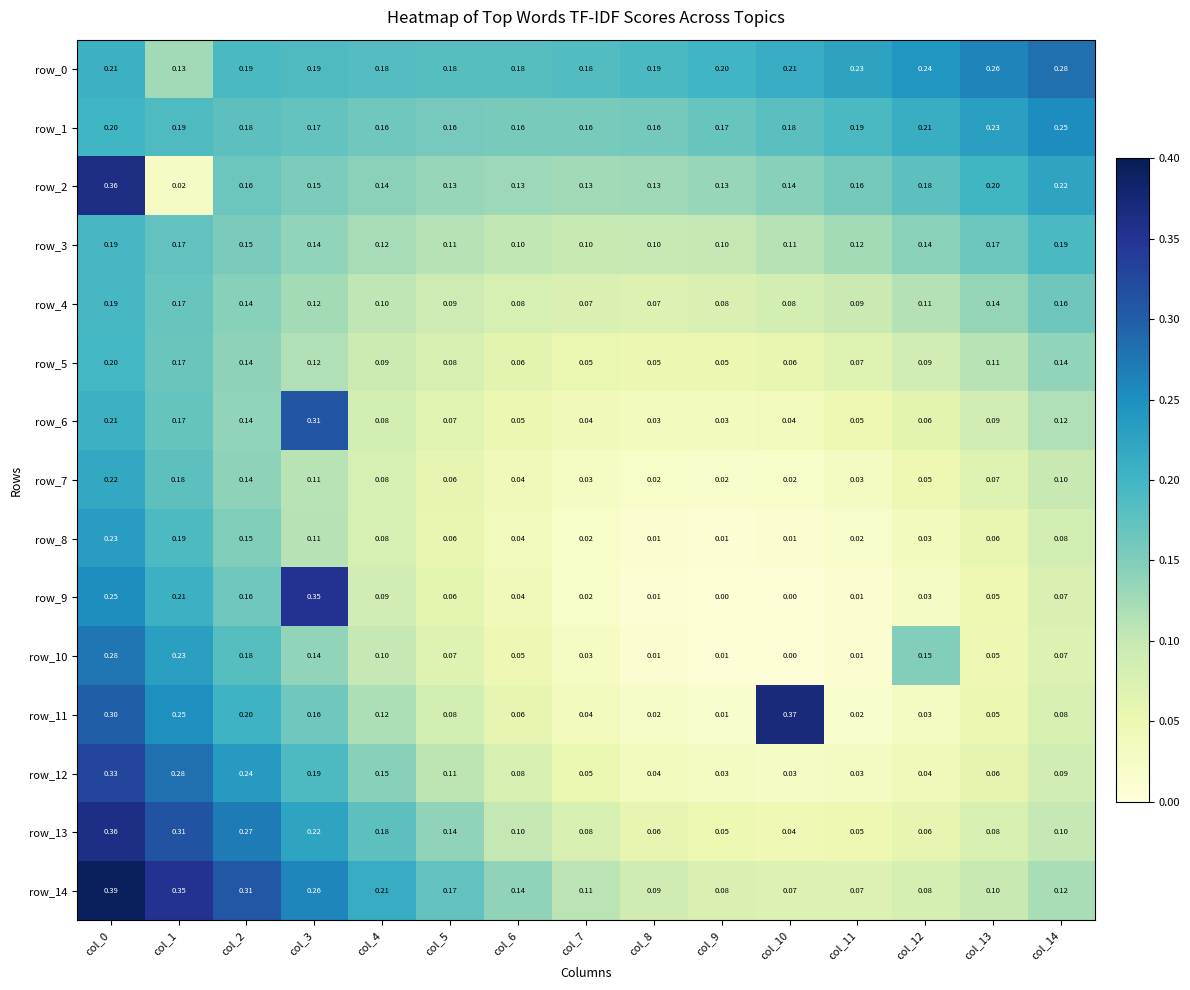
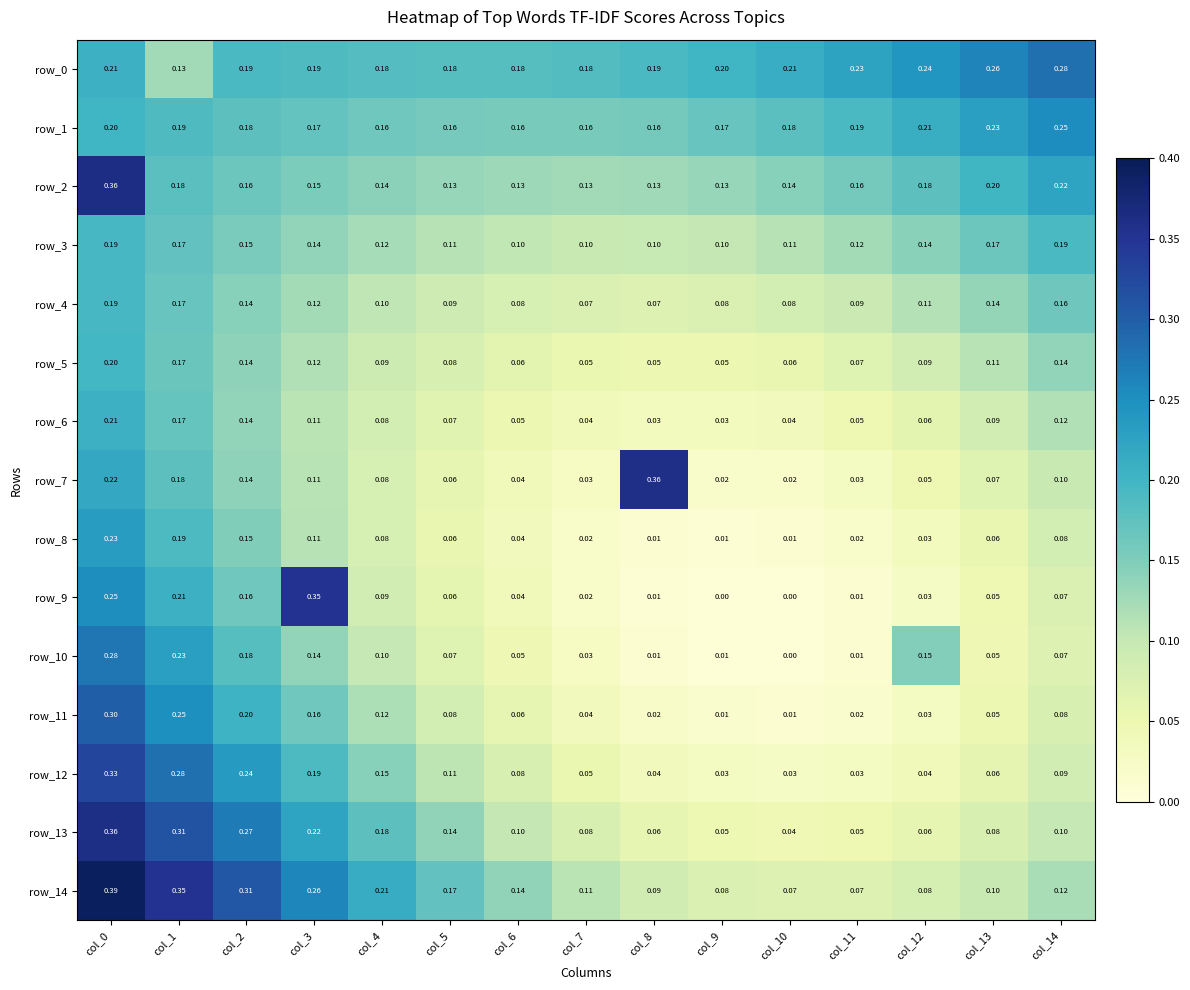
row_2, col_1: 0.02 -> 0.18
row_6, col_3: 0.31 -> 0.11
row_7, col_8: 0.02 -> 0.36
row_11, col_10: 0.37 -> 0.01
